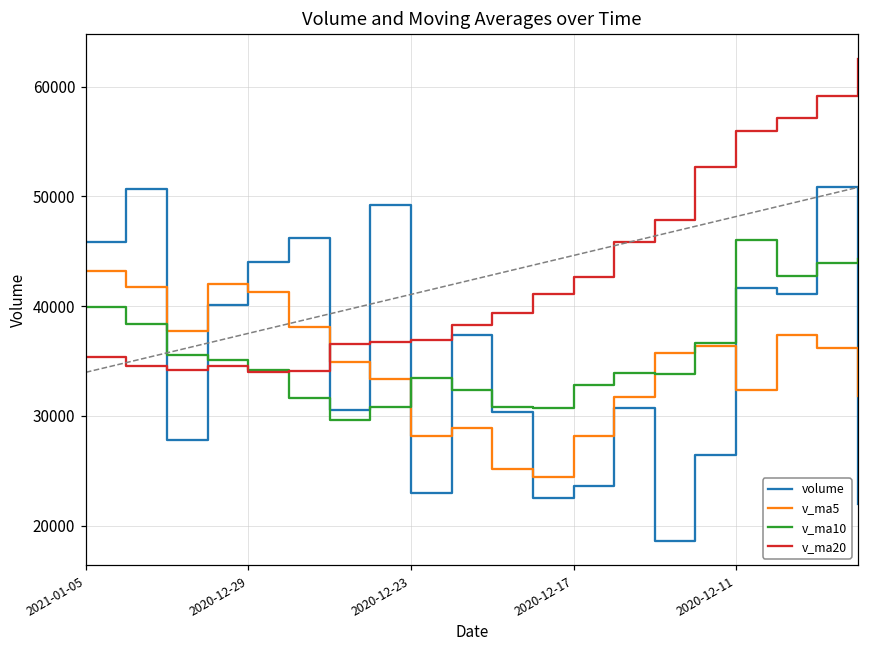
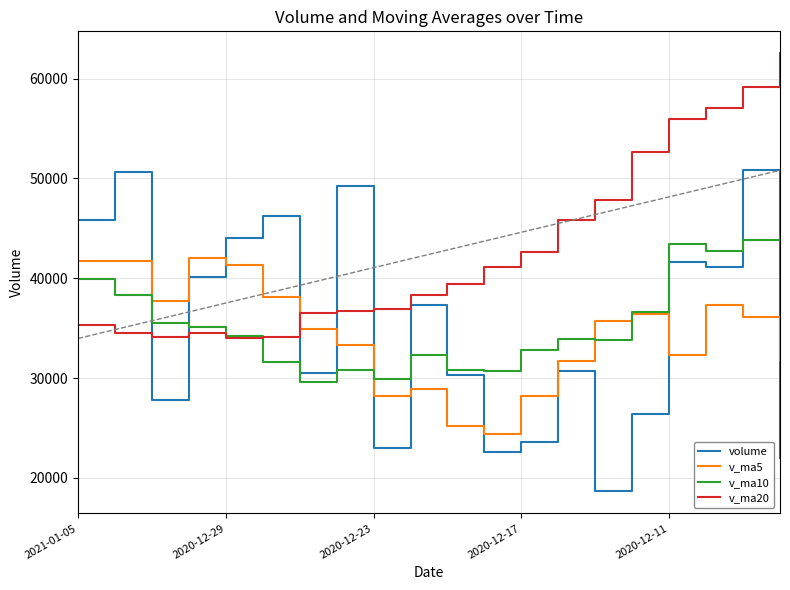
v_ma5, 2021-01-05: 43000 -> 42000
v_ma10, 2020-12-23: 33000 -> 30000
v_ma10, 2020-12-11: 46000 -> 43000
